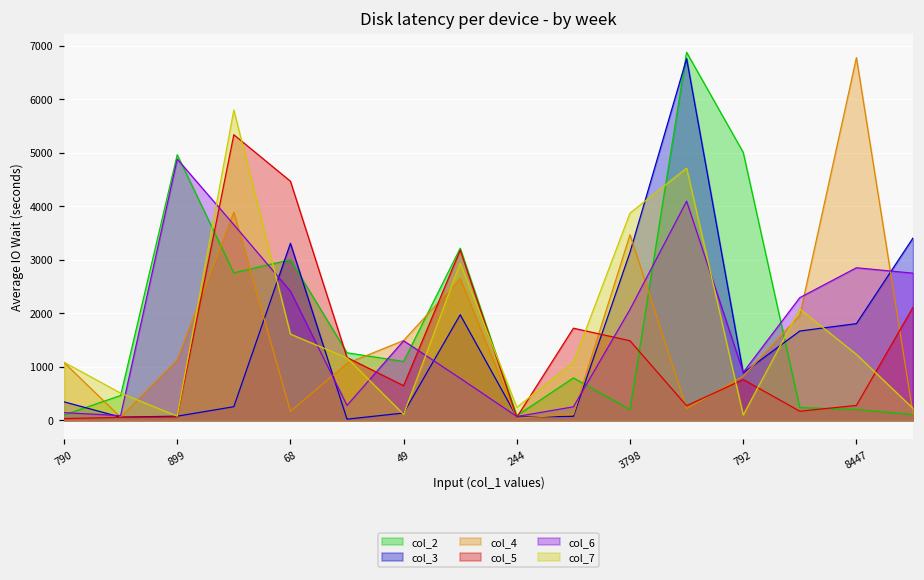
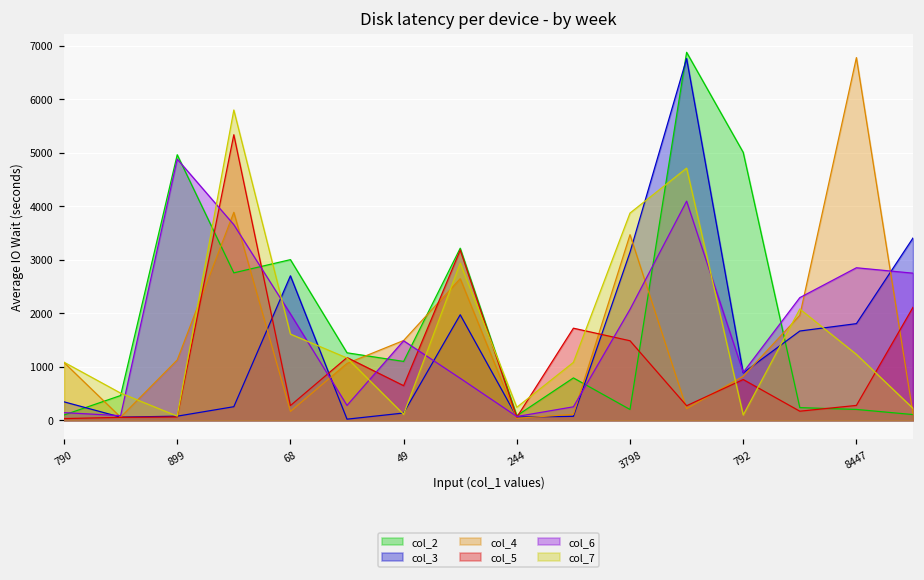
col_3, 68: 3300 -> 2700
col_5, 68: 4500 -> 300
col_6, 68: 2400 -> 2000
